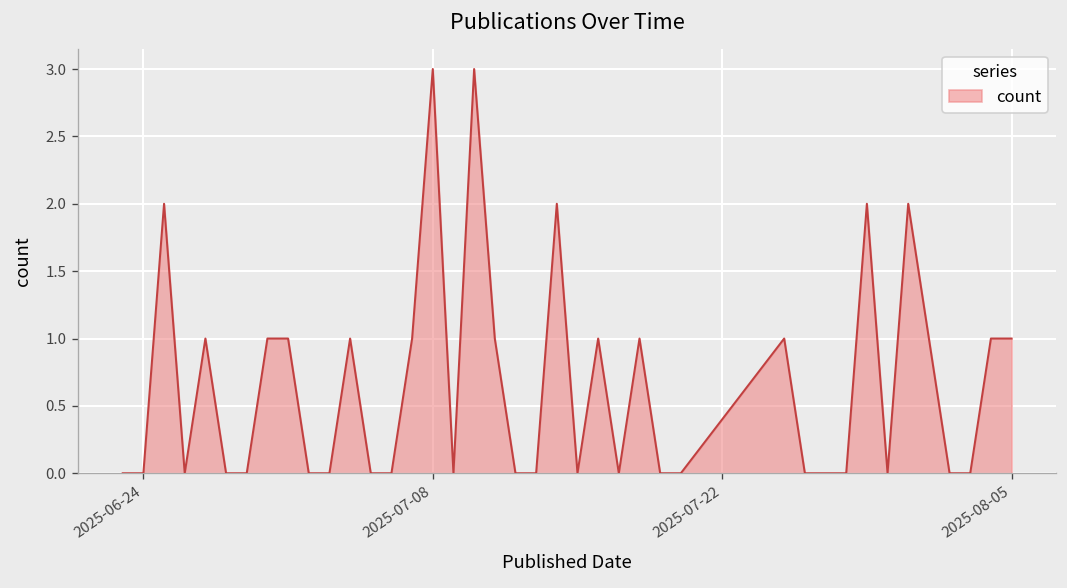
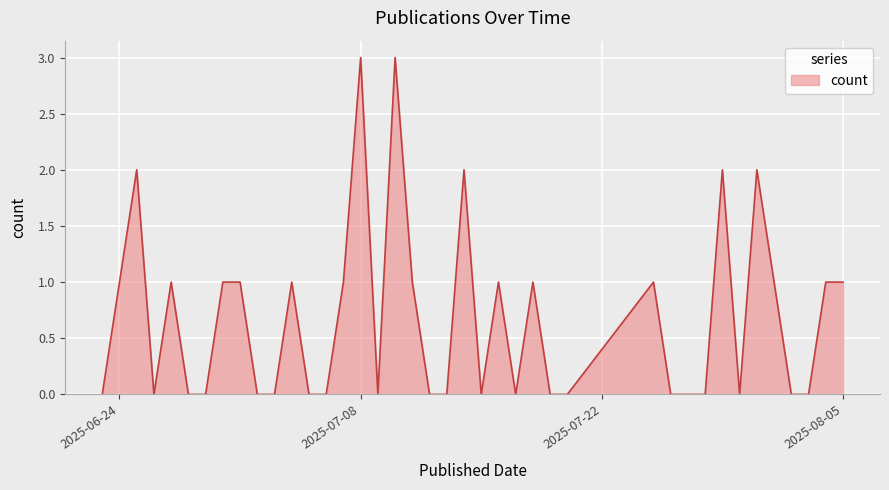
2025-06-24: 0 -> 1
